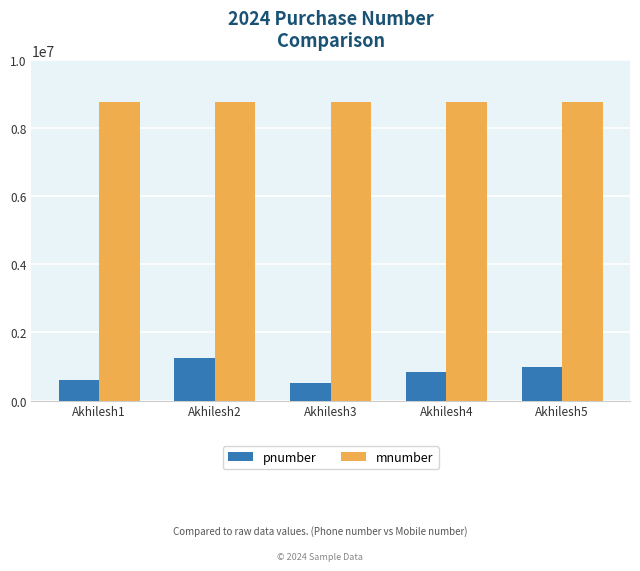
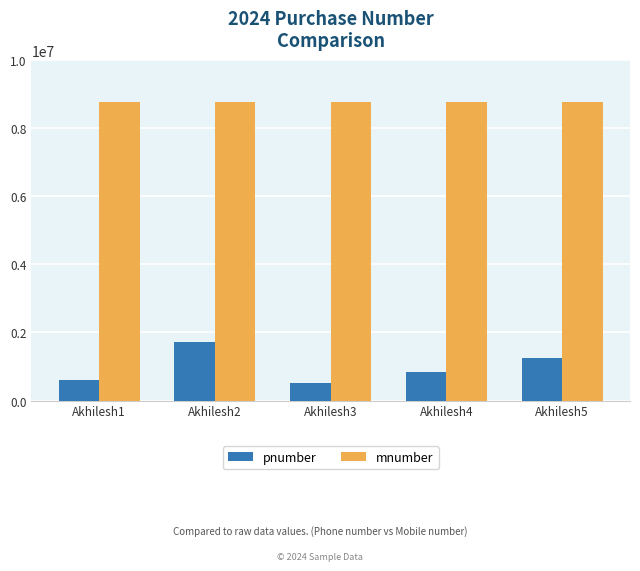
pnumber, Akhilesh2: 1200000 -> 1700000
pnumber, Akhilesh5: 1000000 -> 1200000
